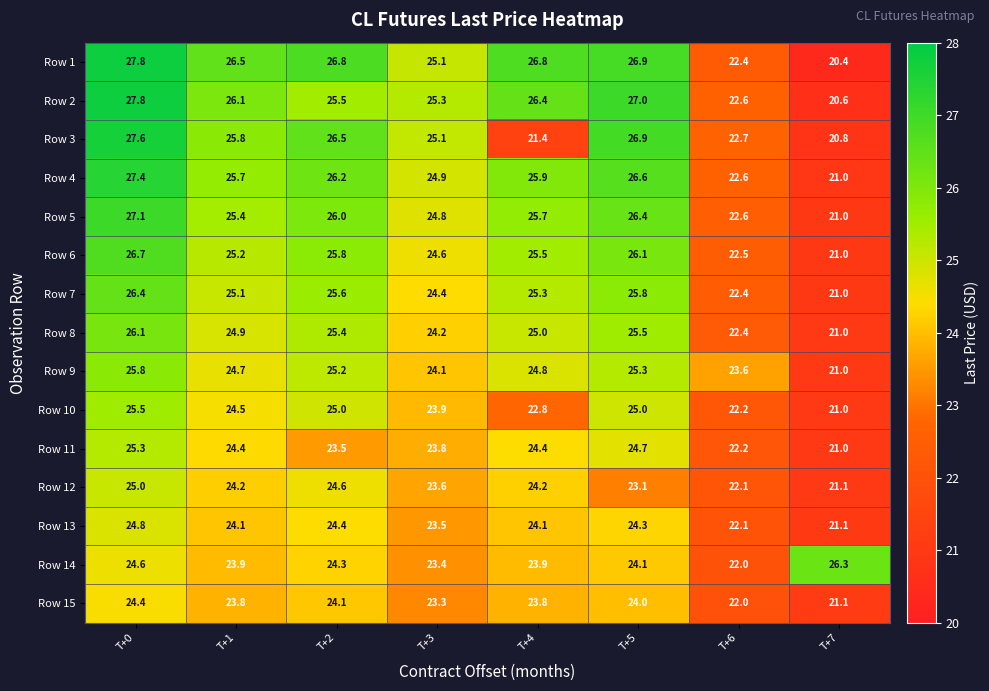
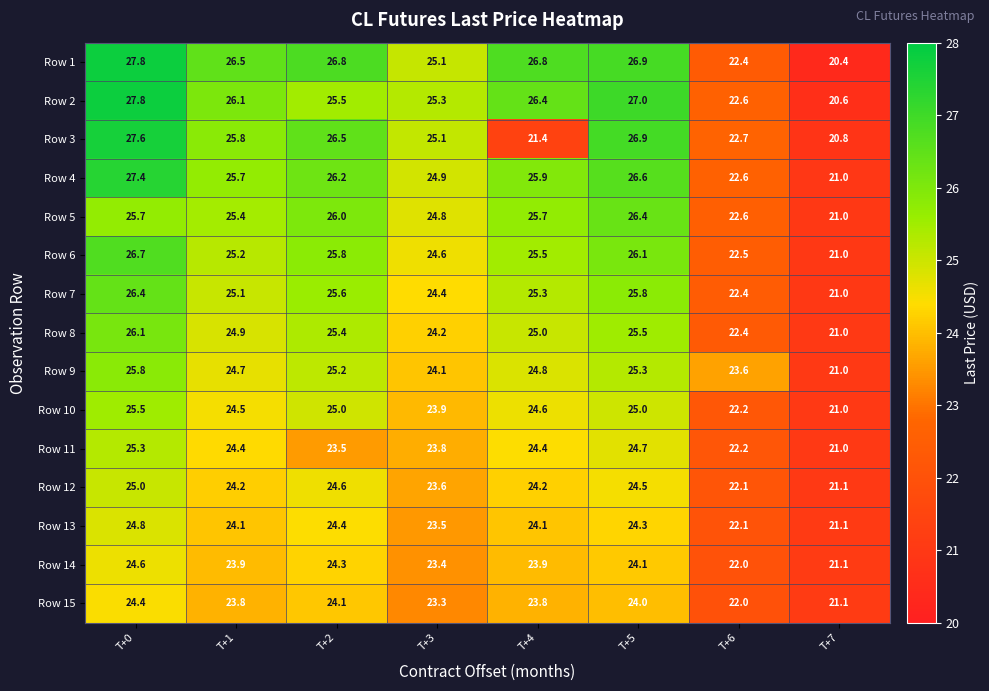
Row 5, T+0: 27.1 -> 25.7
Row 10, T+4: 22.8 -> 24.6
Row 12, T+5: 23.1 -> 24.5
Row 14, T+7: 26.3 -> 21.1
